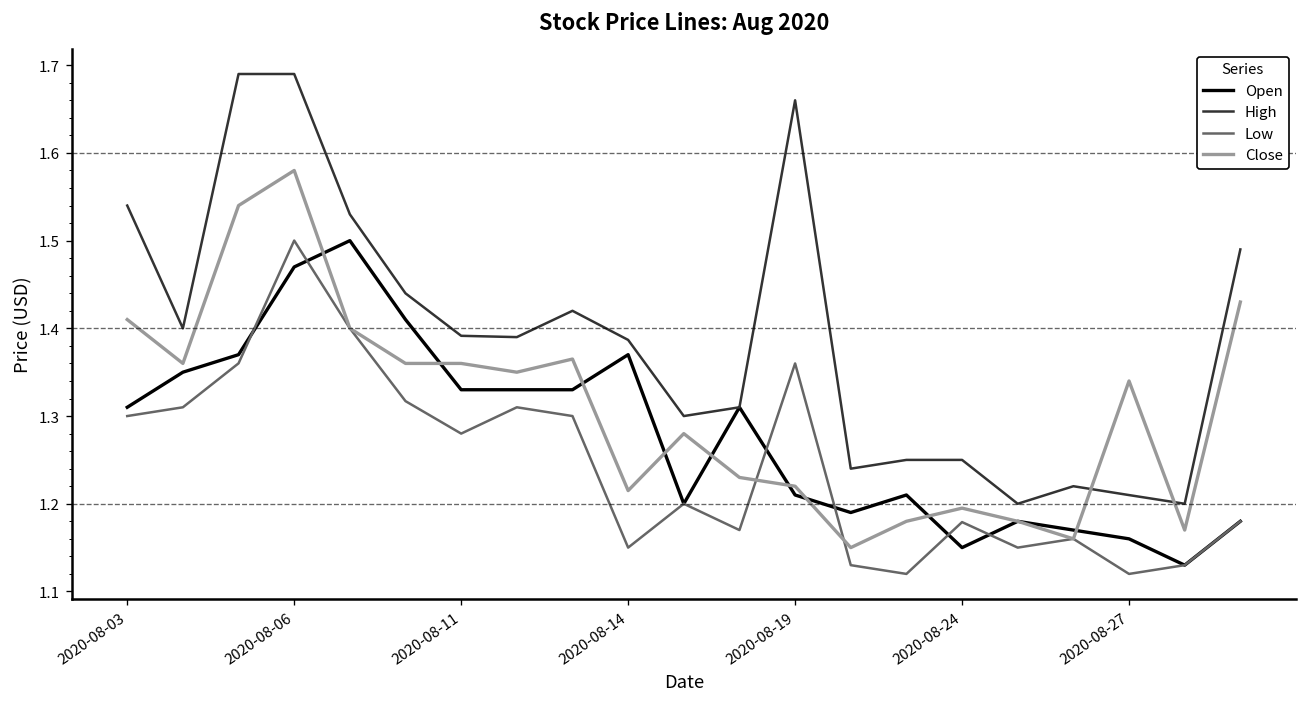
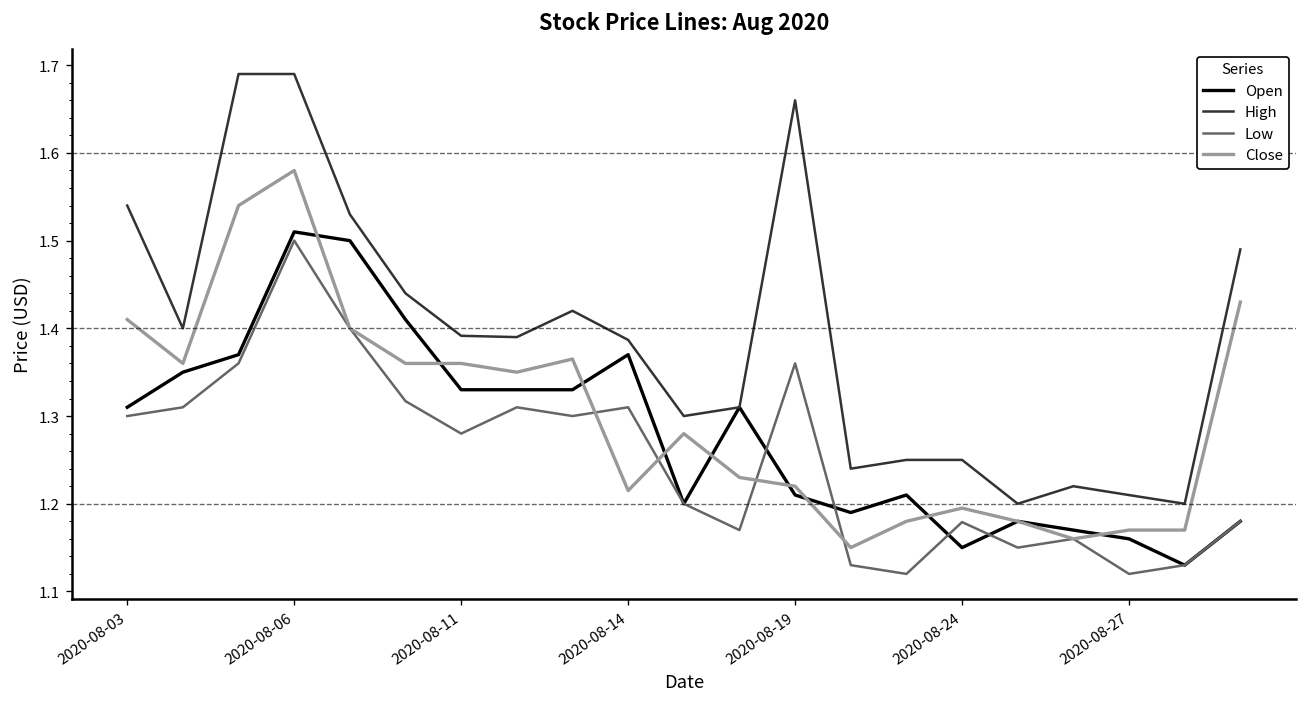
Open, 2020-08-06: 1.47 -> 1.51
Low, 2020-08-14: 1.15 -> 1.31
Close, 2020-08-27: 1.34 -> 1.17
